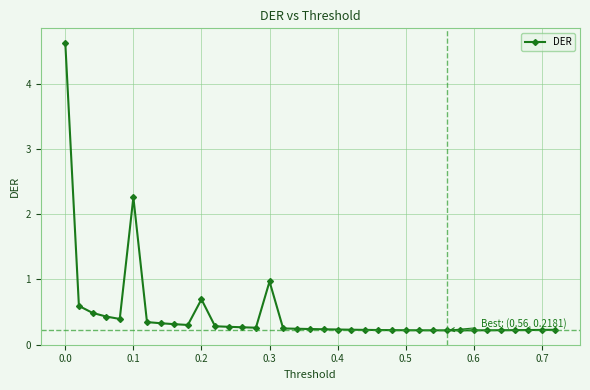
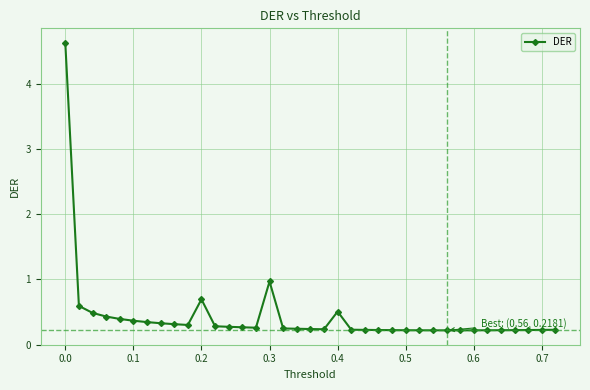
0.1: 2.3 -> 0.4
0.4: 0.2 -> 0.5
